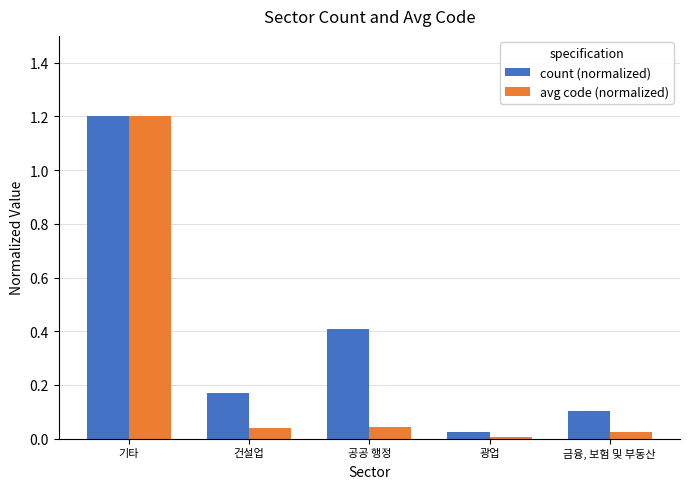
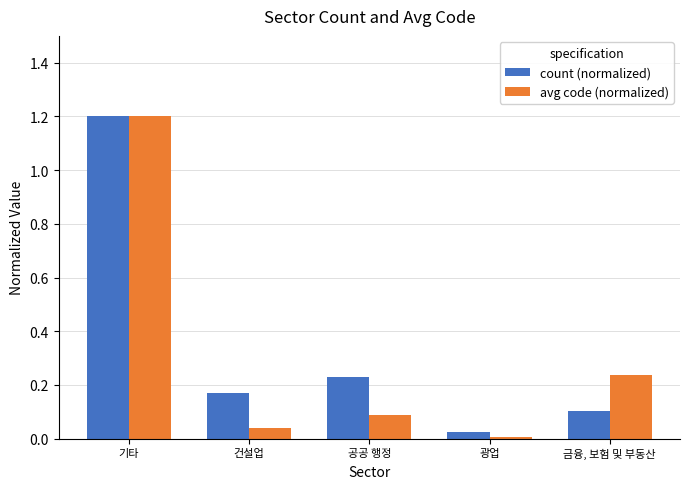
count (normalized), 공공 행정: 0.41 -> 0.23
avg code (normalized), 공공 행정: 0.04 -> 0.09
avg code (normalized), 금융, 보험 및 부동산: 0.03 -> 0.24
